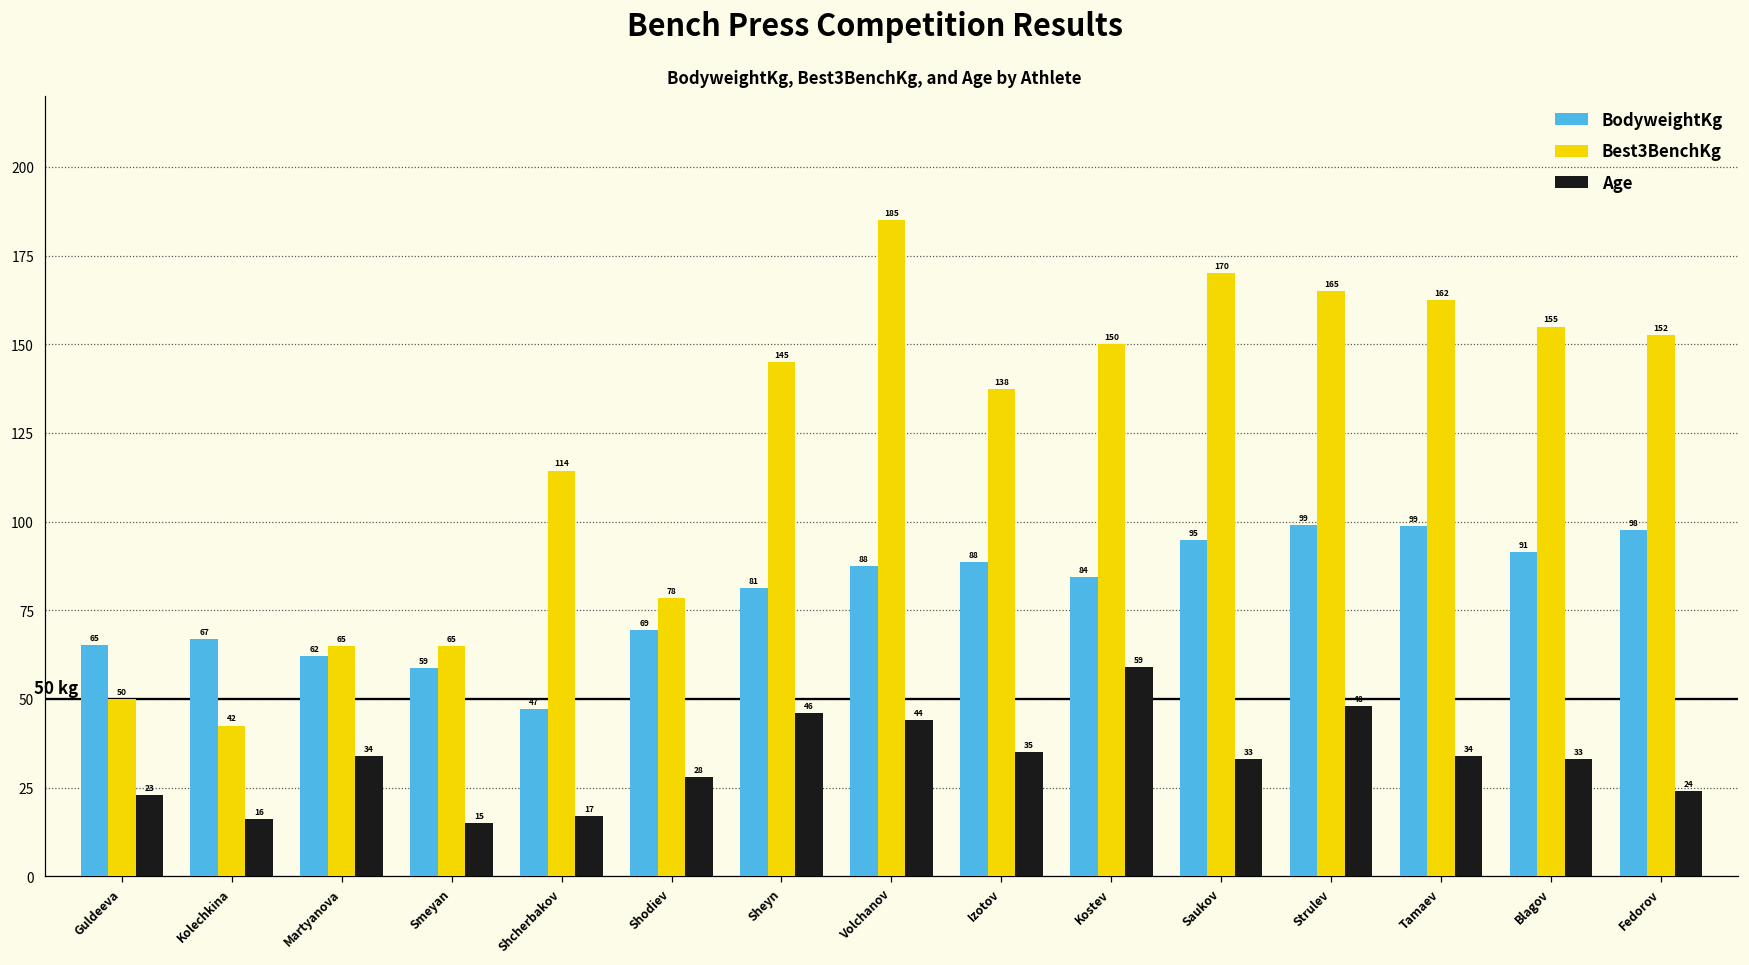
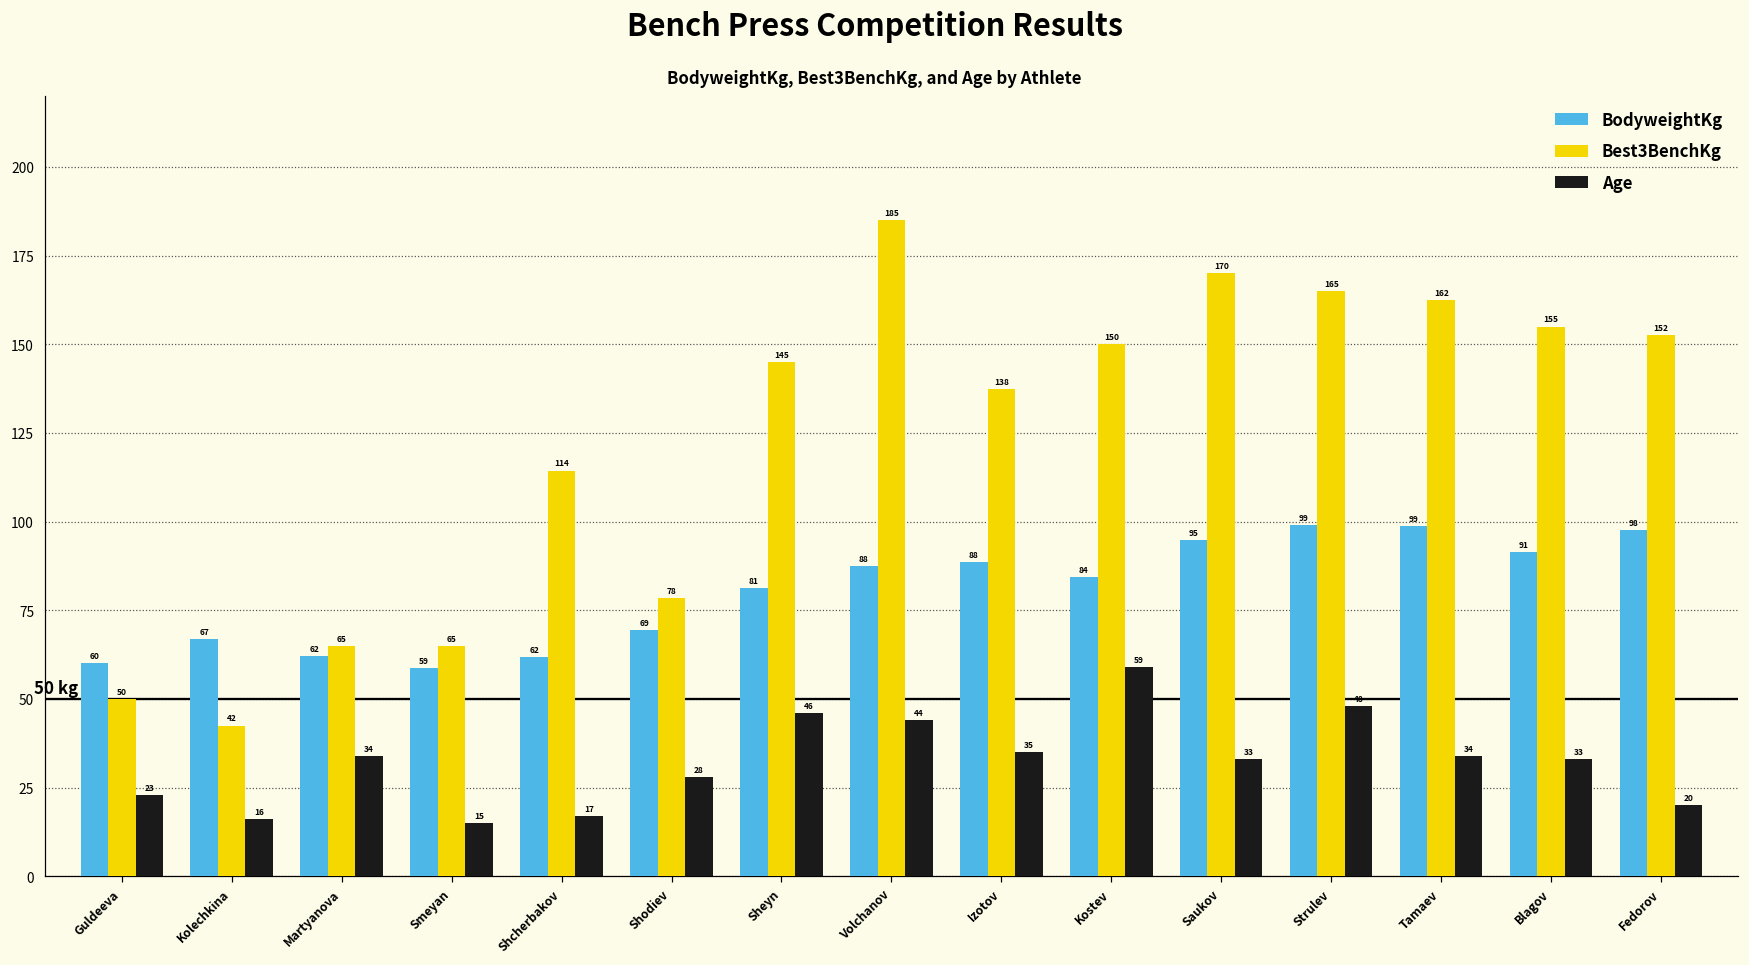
BodyweightKg, Guldeeva: 65 -> 60
BodyweightKg, Shcherbakov: 47 -> 62
Age, Fedorov: 24 -> 20
